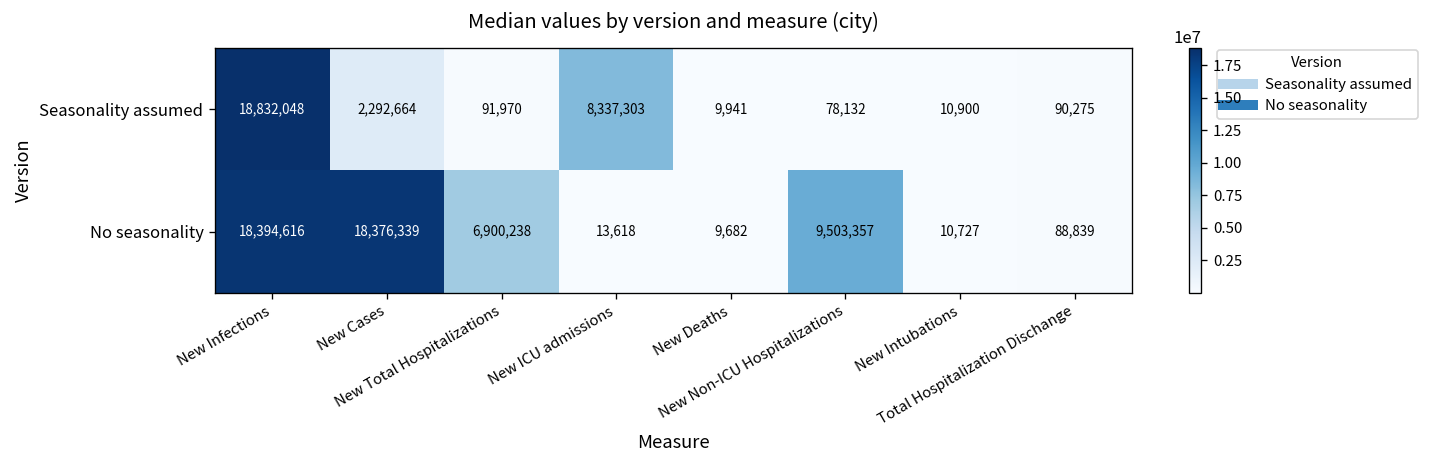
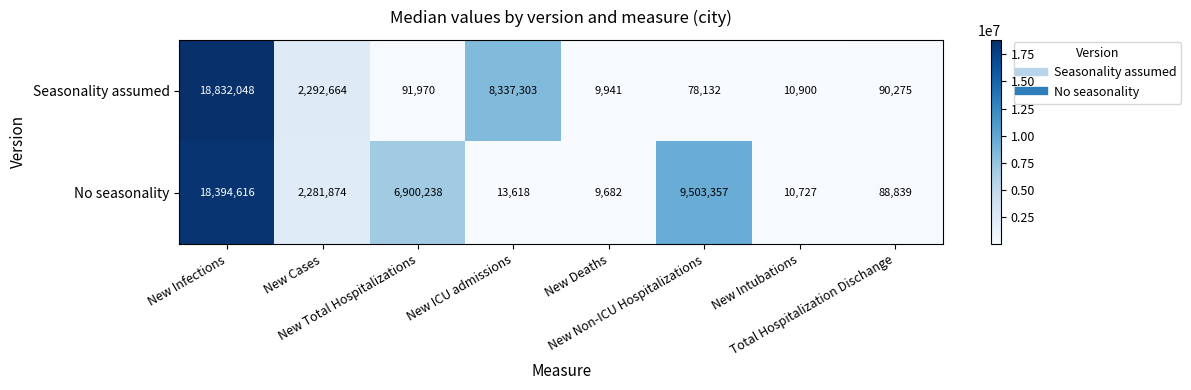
No seasonality, New Cases: 18,376,339 -> 2,281,874
